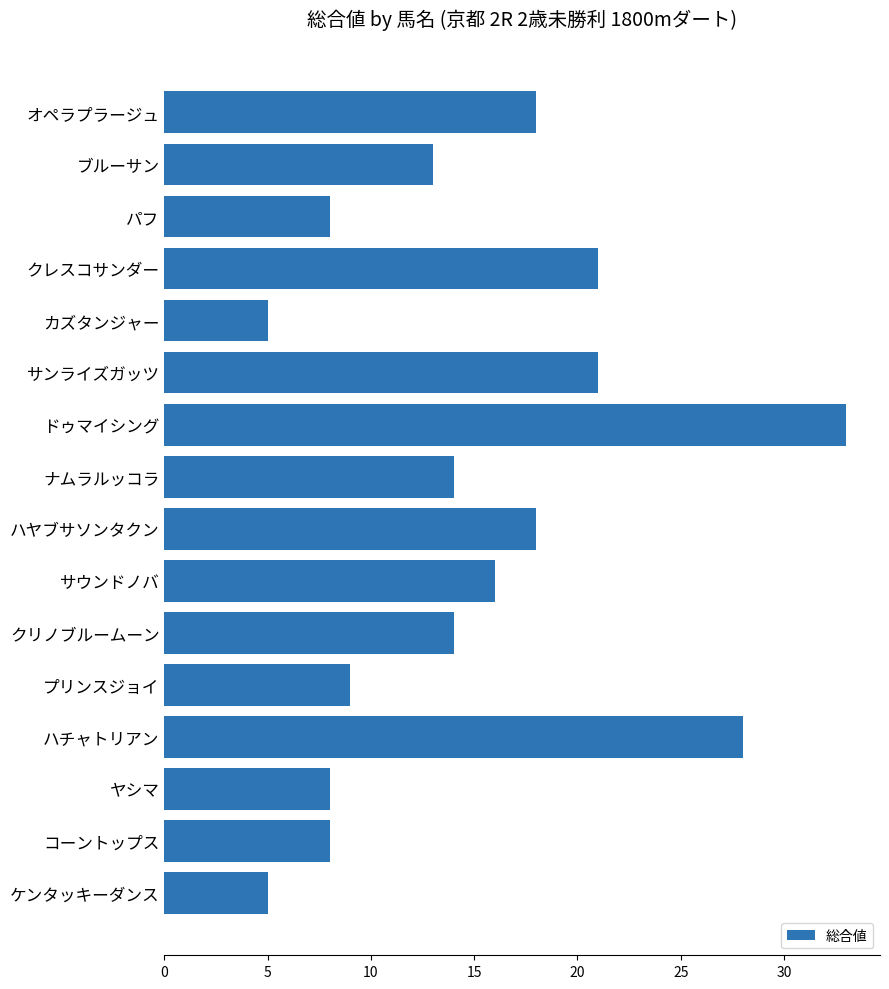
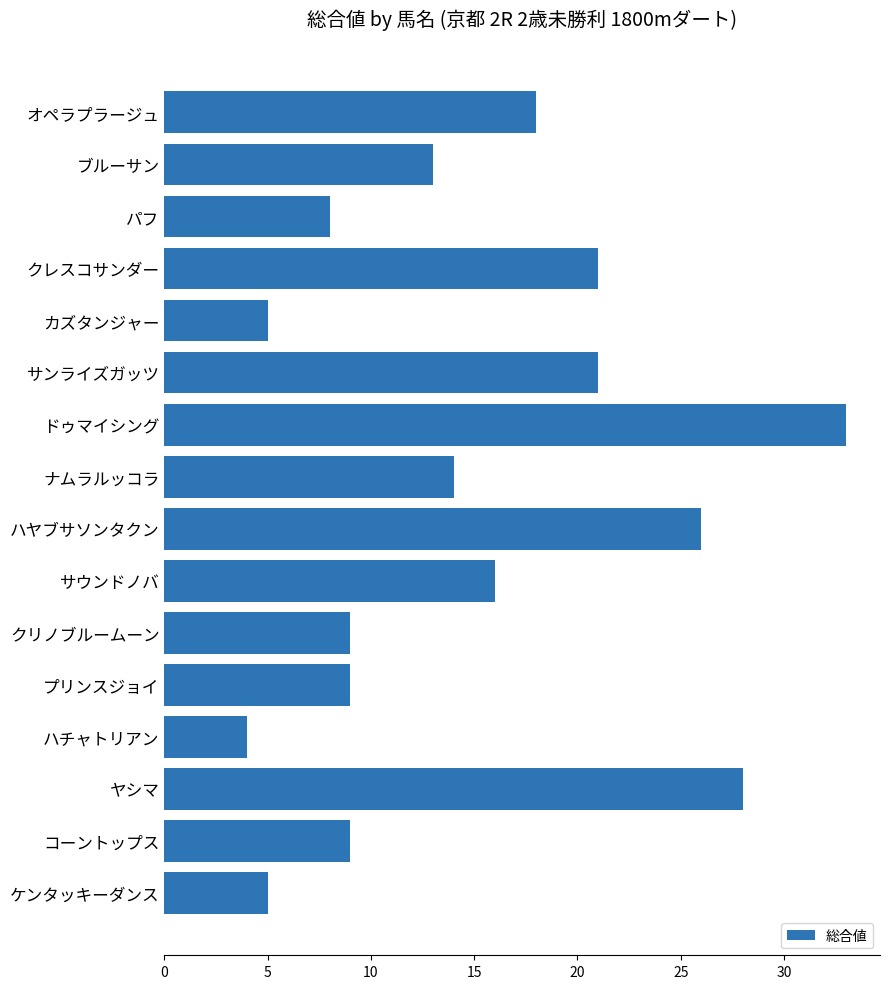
ハヤブサソンタクン: 18 -> 26
クリノブルームーン: 14 -> 9
ハチャトリアン: 28 -> 4
ヤシマ: 8 -> 28
コーントップス: 8 -> 9
